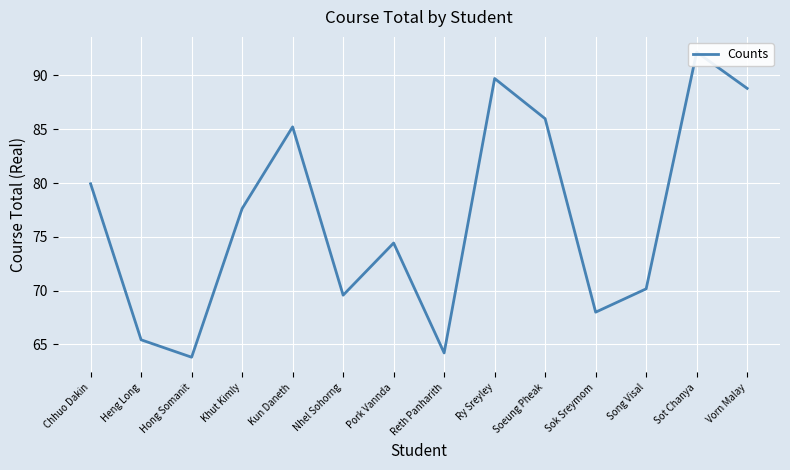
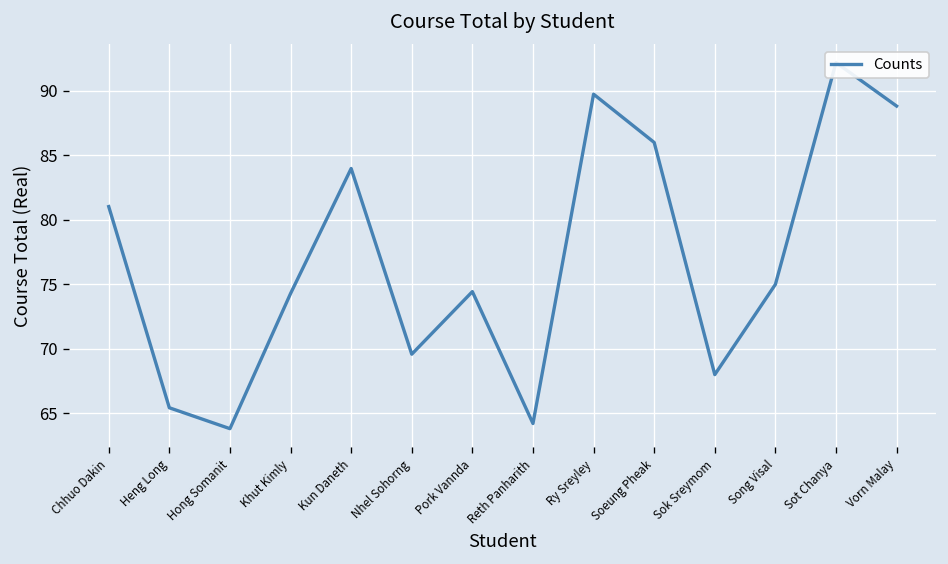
Chhuo Dakin: 79.9 -> 81.0
Khut Kimly: 77.6 -> 74.3
Kun Daneth: 85.2 -> 84.0
Song Visal: 70.2 -> 75.0
